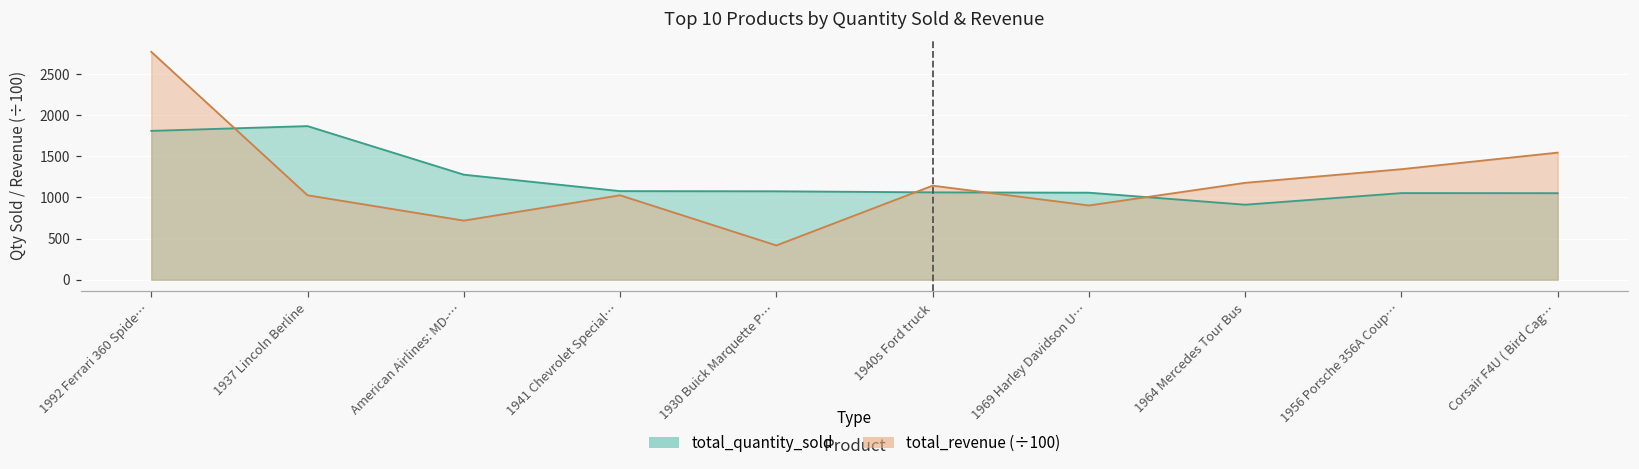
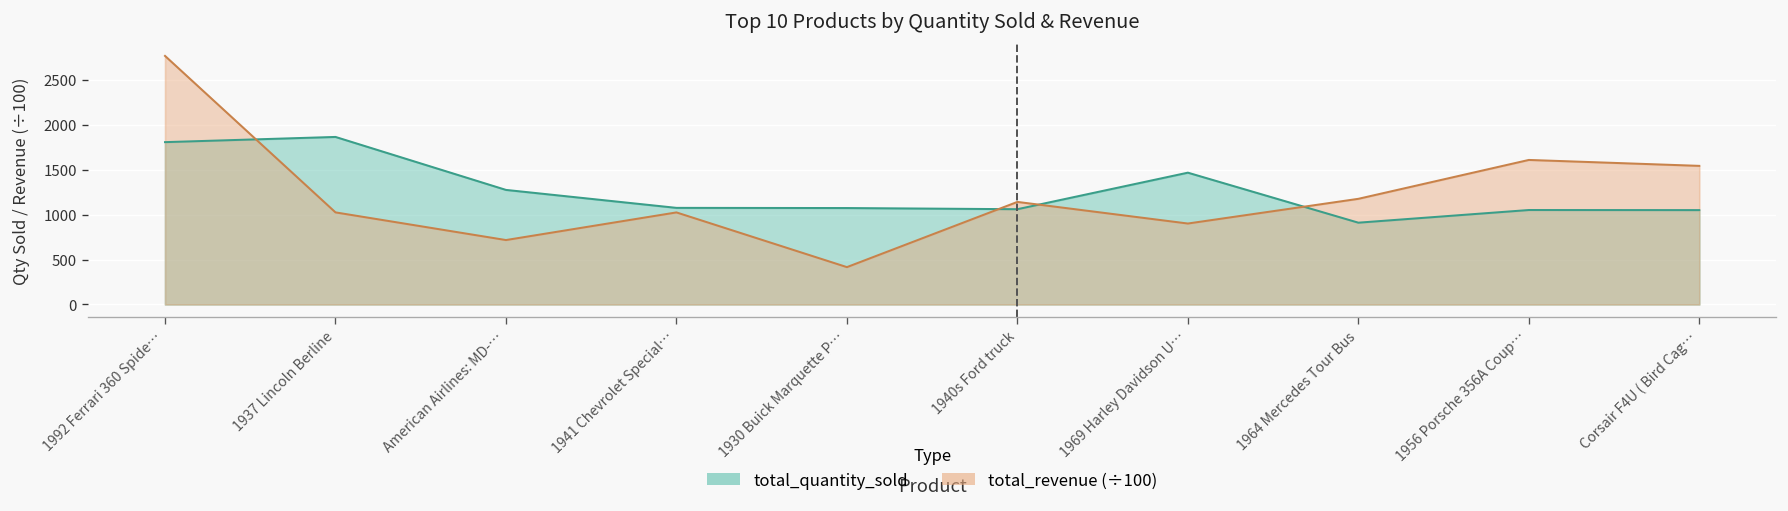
total_quantity_sold, 1969 Harley Davidson U…: 1100 -> 1500
total_revenue (÷100), 1956 Porsche 356A Coup…: 1300 -> 1600
